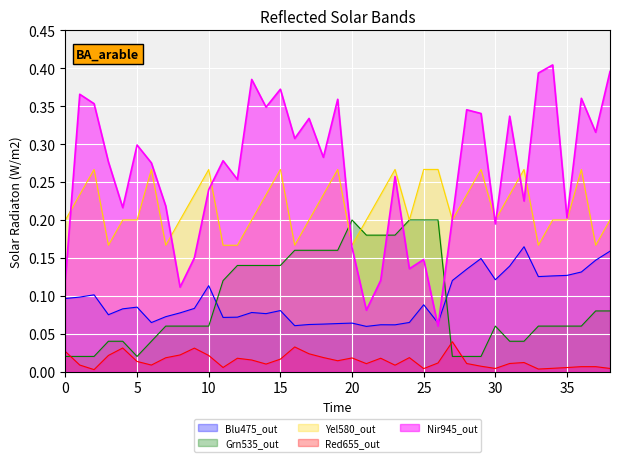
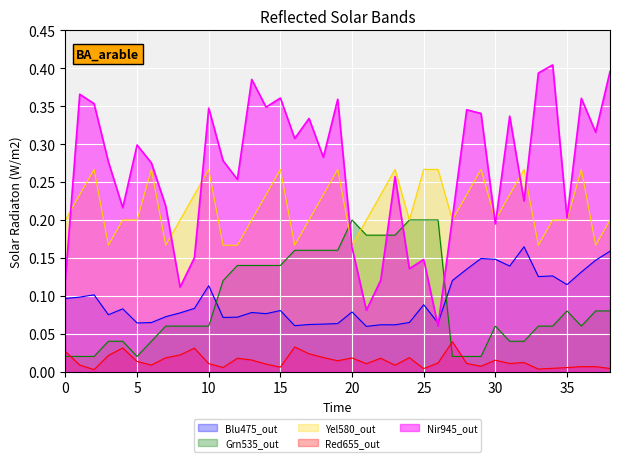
Blu475_out, 5: 0.09 -> 0.06
Red655_out, 10: 0.02 -> 0.01
Nir945_out, 10: 0.24 -> 0.35
Red655_out, 15: 0.02 -> 0.01
Nir945_out, 15: 0.37 -> 0.36
Blu475_out, 20: 0.06 -> 0.08
Blu475_out, 30: 0.12 -> 0.15
Red655_out, 30: 0.00 -> 0.02
Blu475_out, 35: 0.13 -> 0.11
Grn535_out, 35: 0.06 -> 0.08
